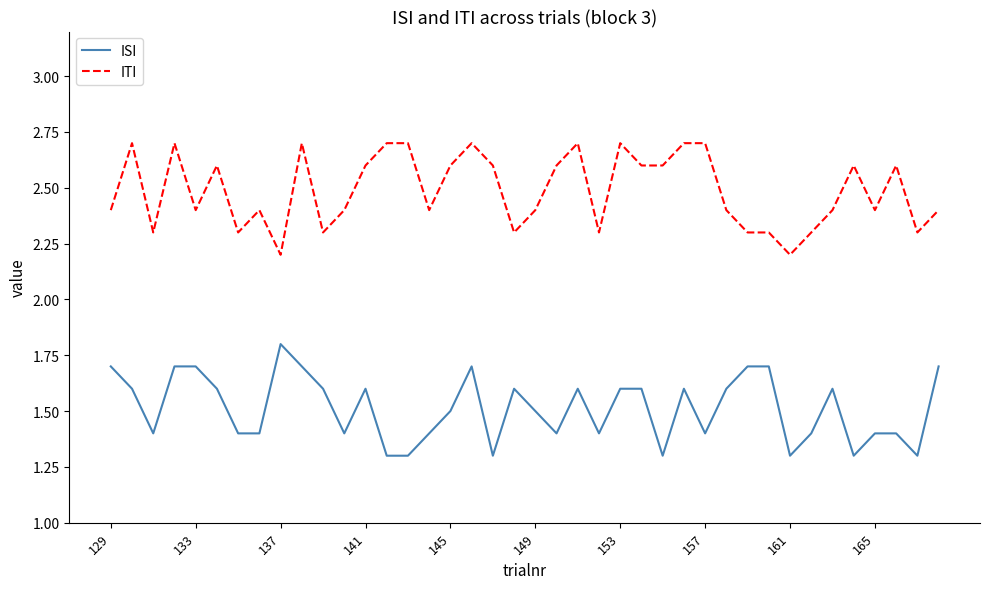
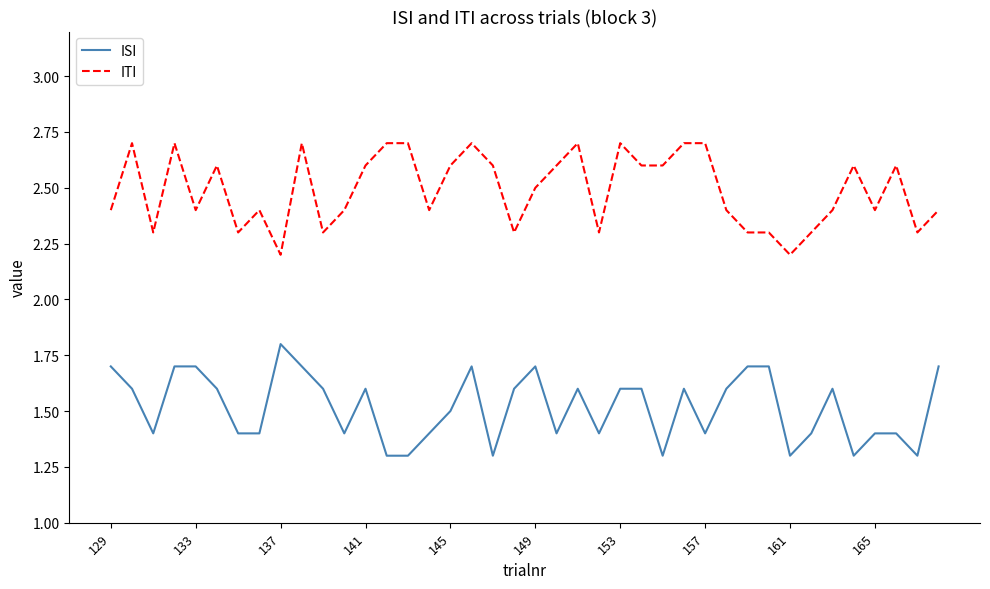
ISI, 149: 1.5 -> 1.7
ITI, 149: 2.4 -> 2.5
